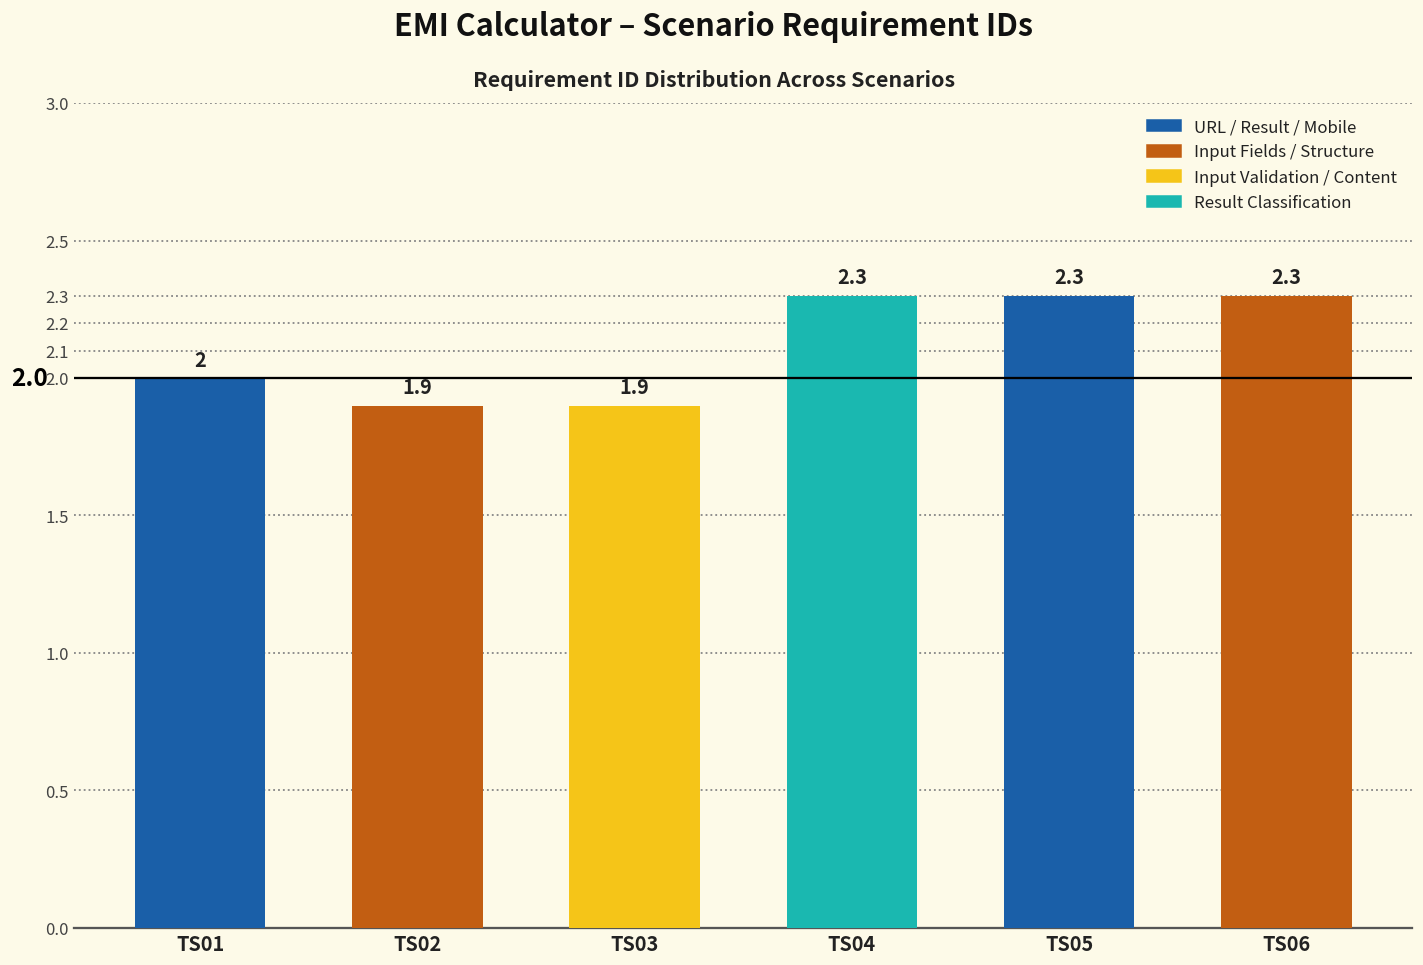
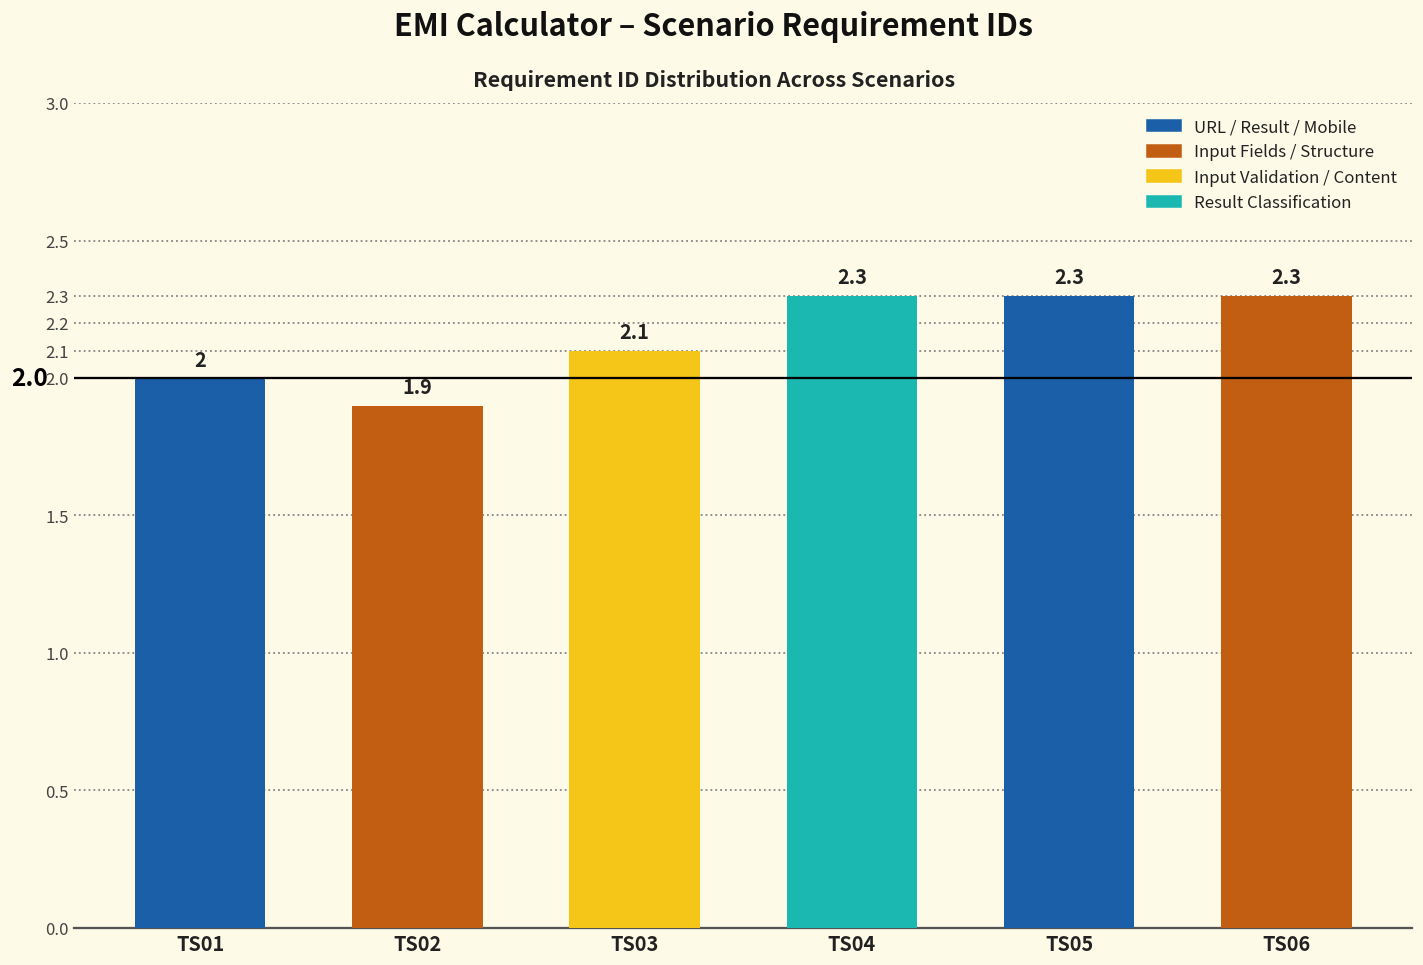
TS03: 1.9 -> 2.1
